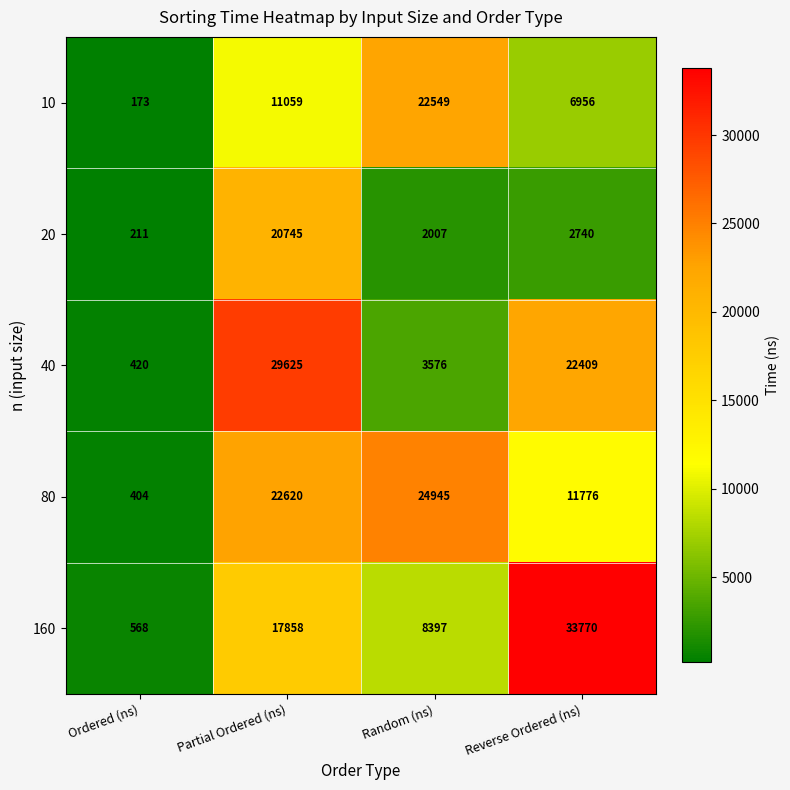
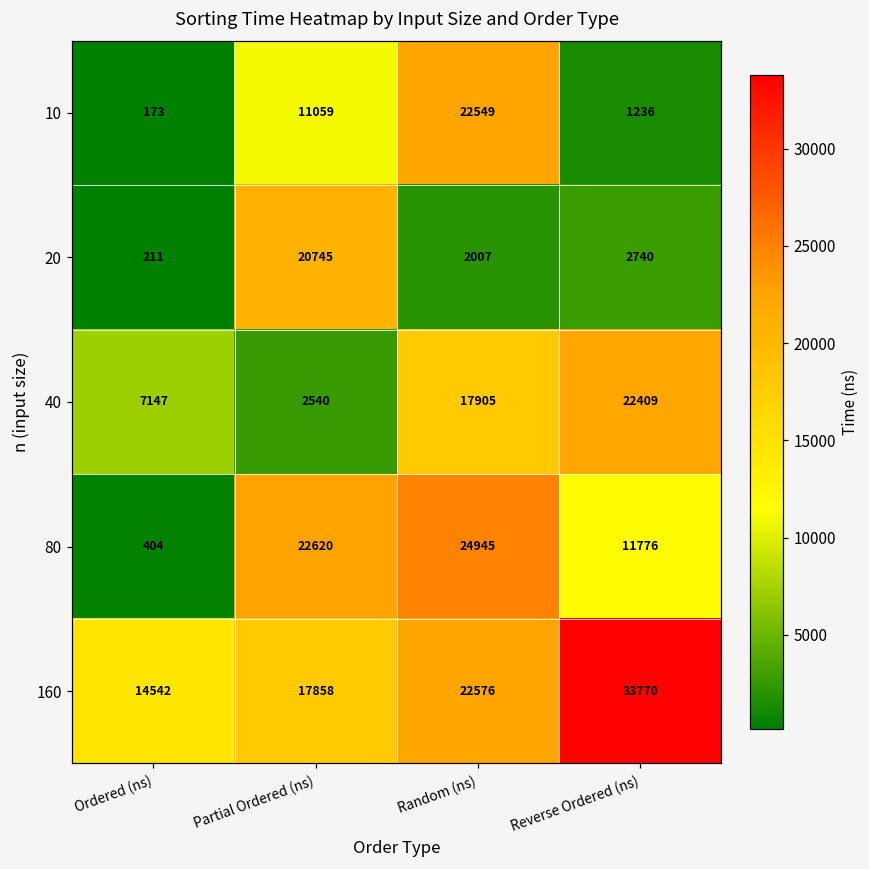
10, Reverse Ordered (ns): 6956 -> 1236
40, Ordered (ns): 420 -> 7147
40, Partial Ordered (ns): 29625 -> 2540
40, Random (ns): 3576 -> 17905
160, Ordered (ns): 568 -> 14542
160, Random (ns): 8397 -> 22576
